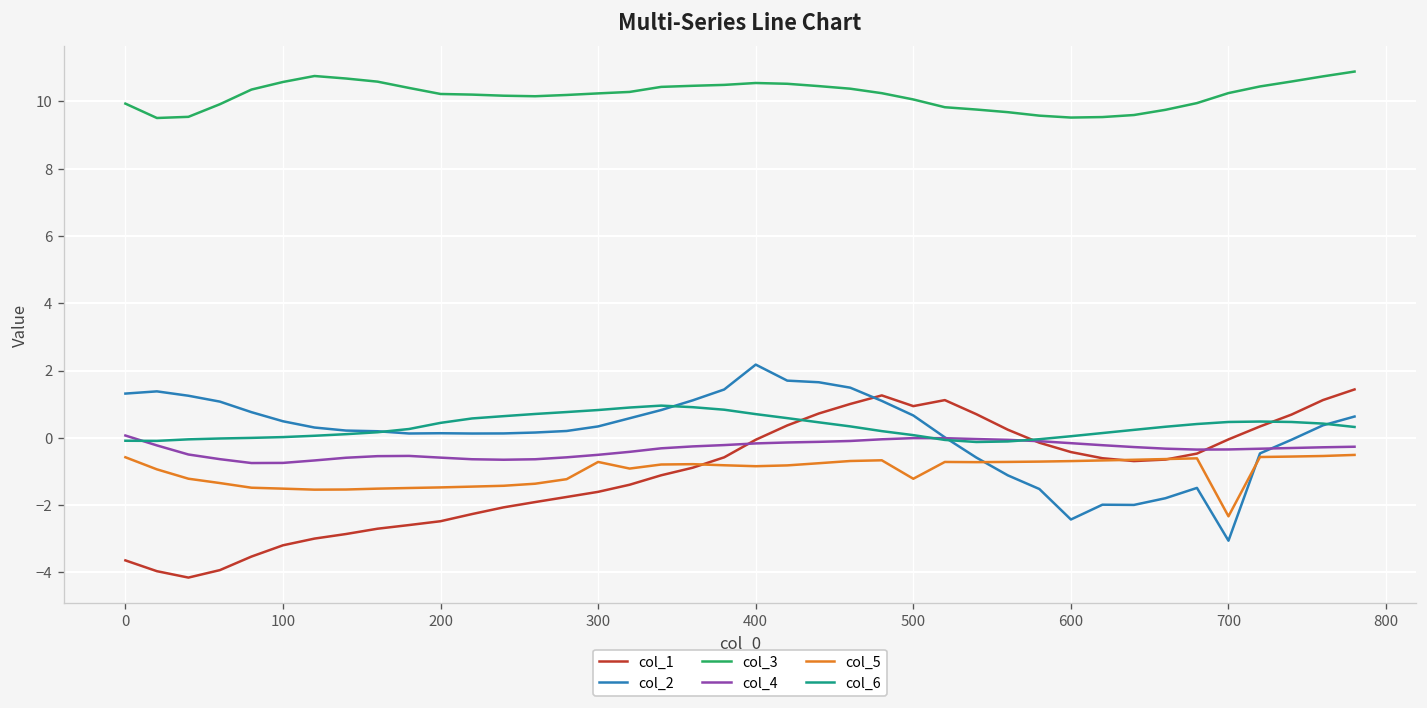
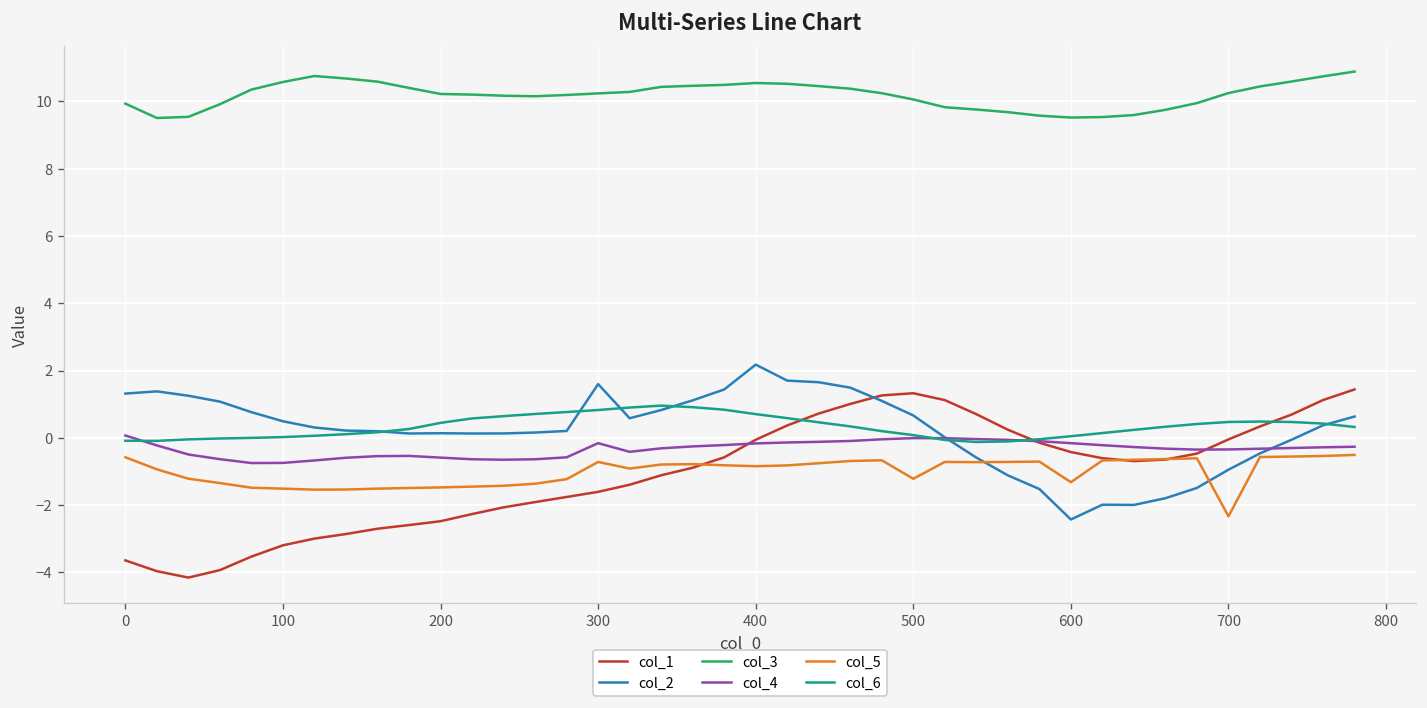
col_2, 300: 0.3 -> 1.6
col_4, 300: -0.5 -> -0.2
col_1, 500: 0.9 -> 1.3
col_5, 600: -0.7 -> -1.3
col_2, 700: -3.1 -> -0.9
